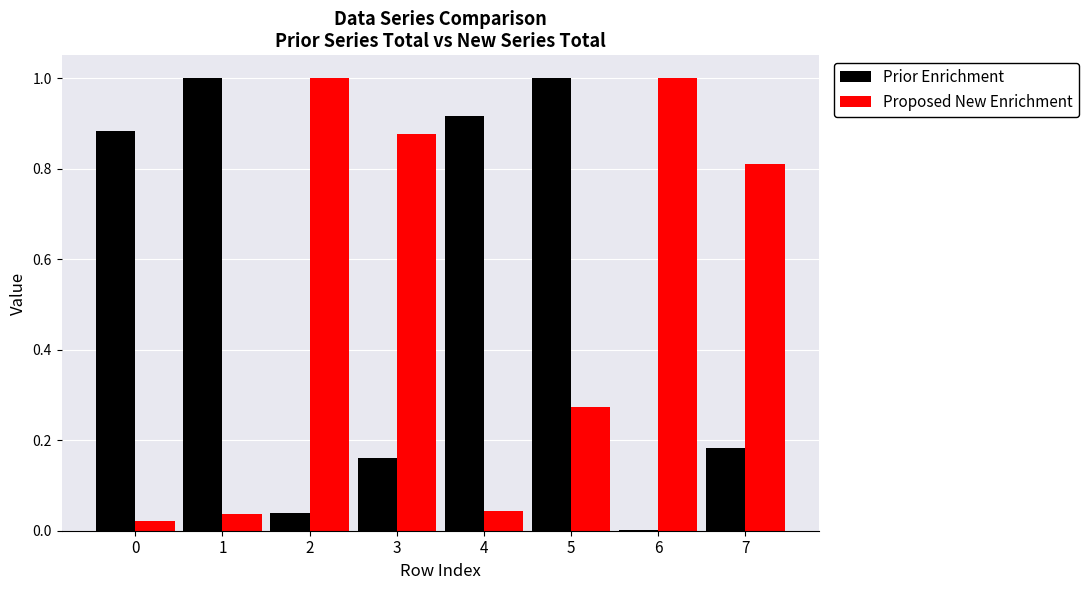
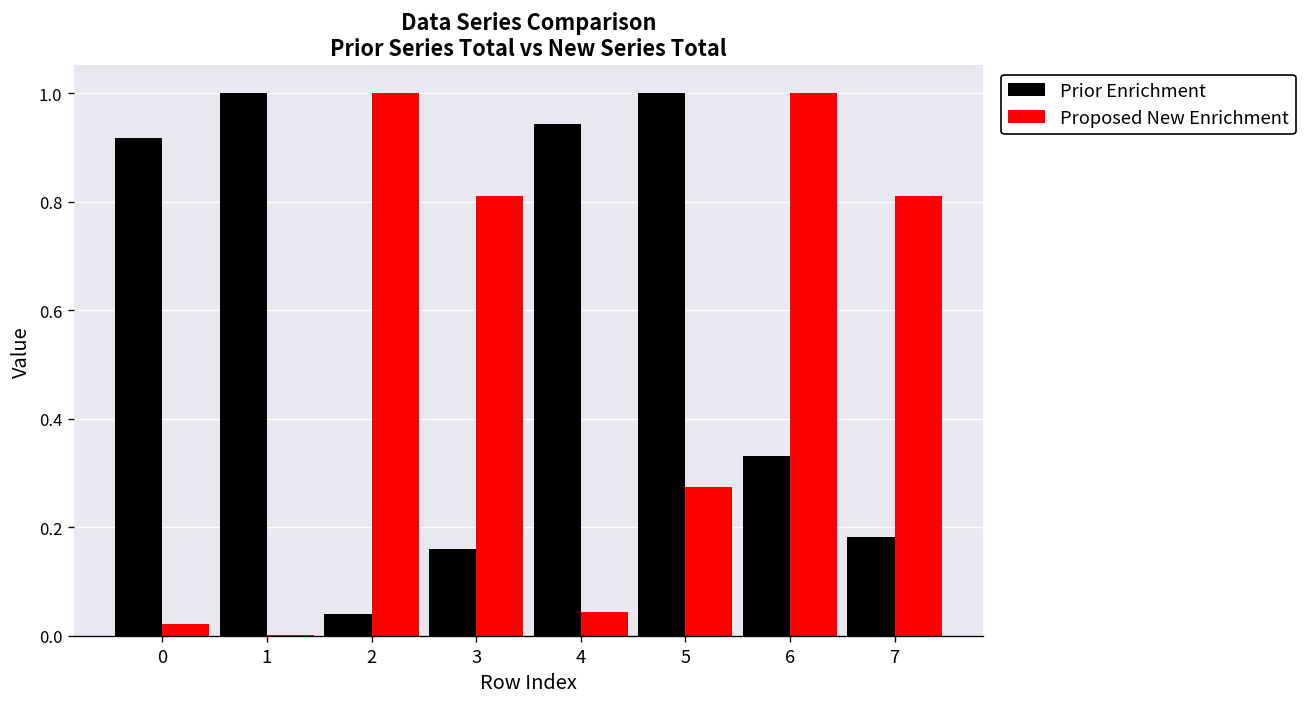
Prior Enrichment, 0: 0.88 -> 0.92
Proposed New Enrichment, 1: 0.04 -> 0.00
Proposed New Enrichment, 3: 0.88 -> 0.81
Prior Enrichment, 4: 0.92 -> 0.94
Prior Enrichment, 6: 0.00 -> 0.33
